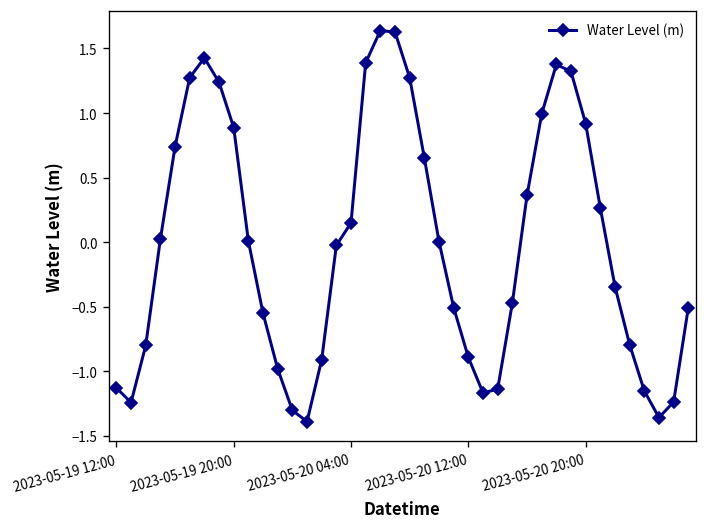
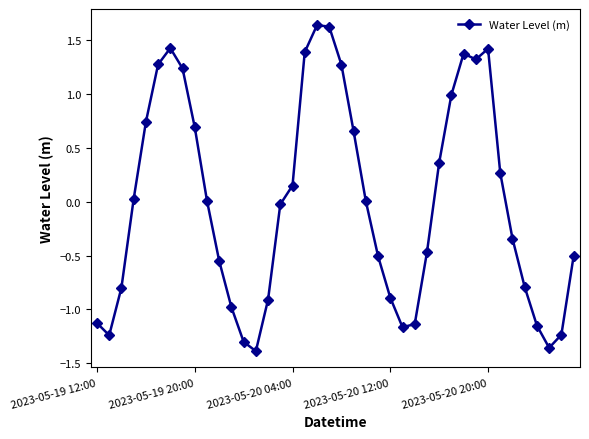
2023-05-19 20:00: 0.89 -> 0.69
2023-05-20 20:00: 0.92 -> 1.42
